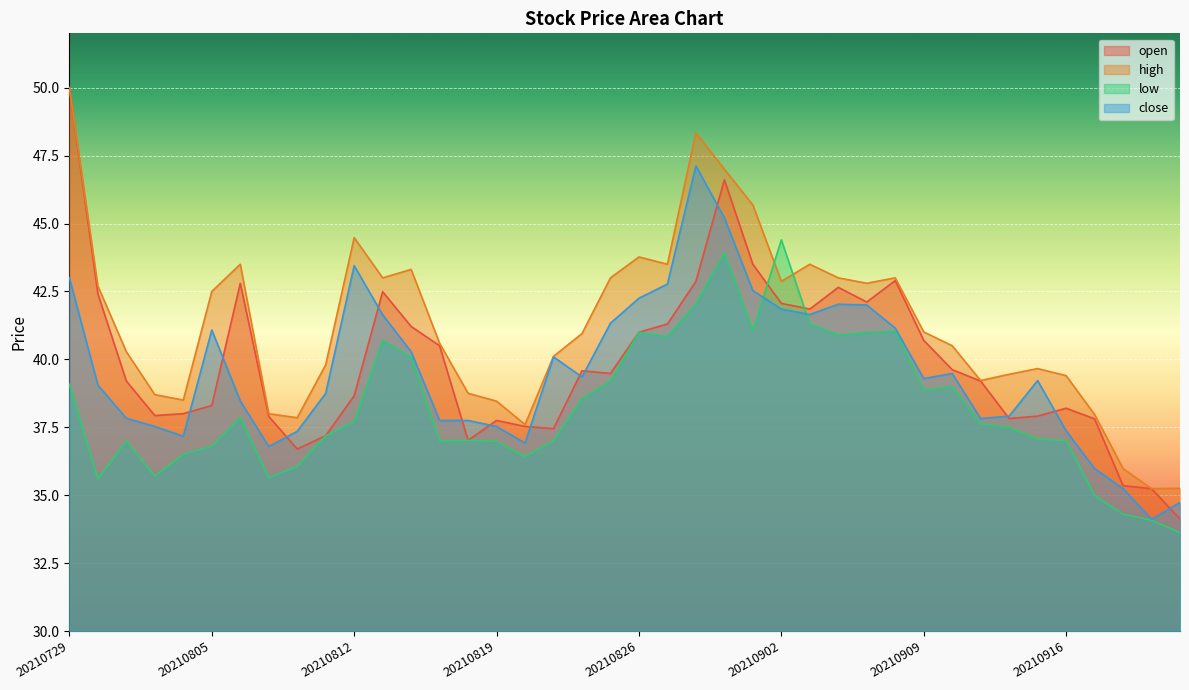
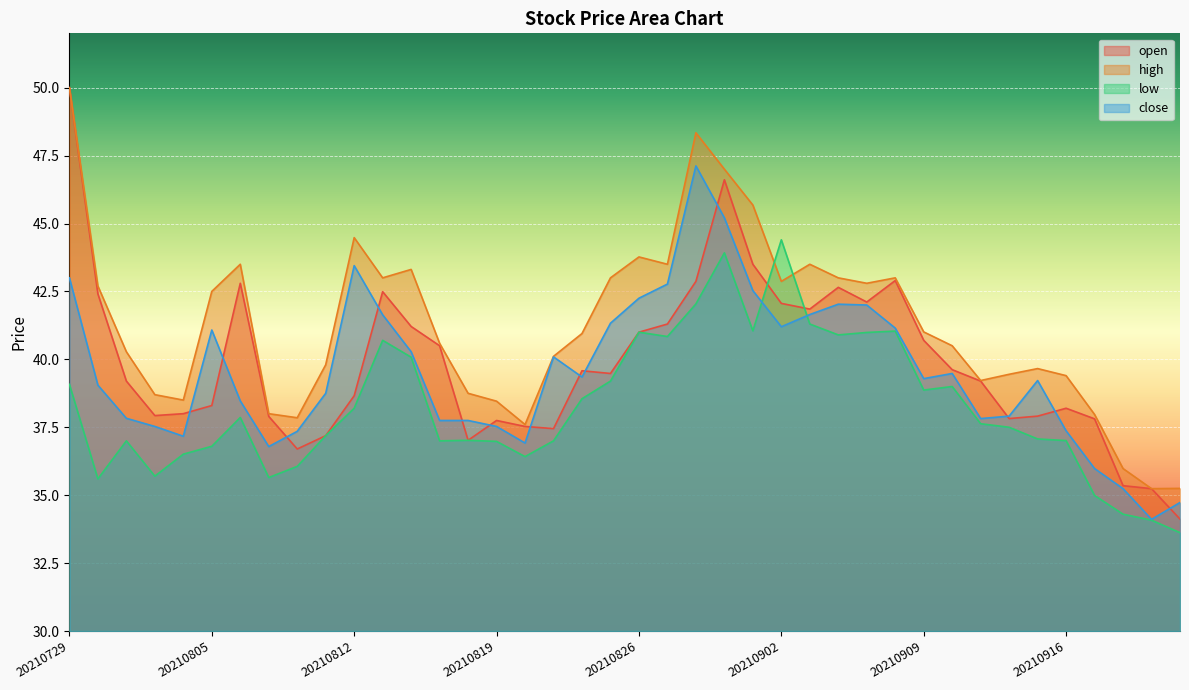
low, 20210812: 37.7 -> 38.2
close, 20210902: 41.9 -> 41.2
